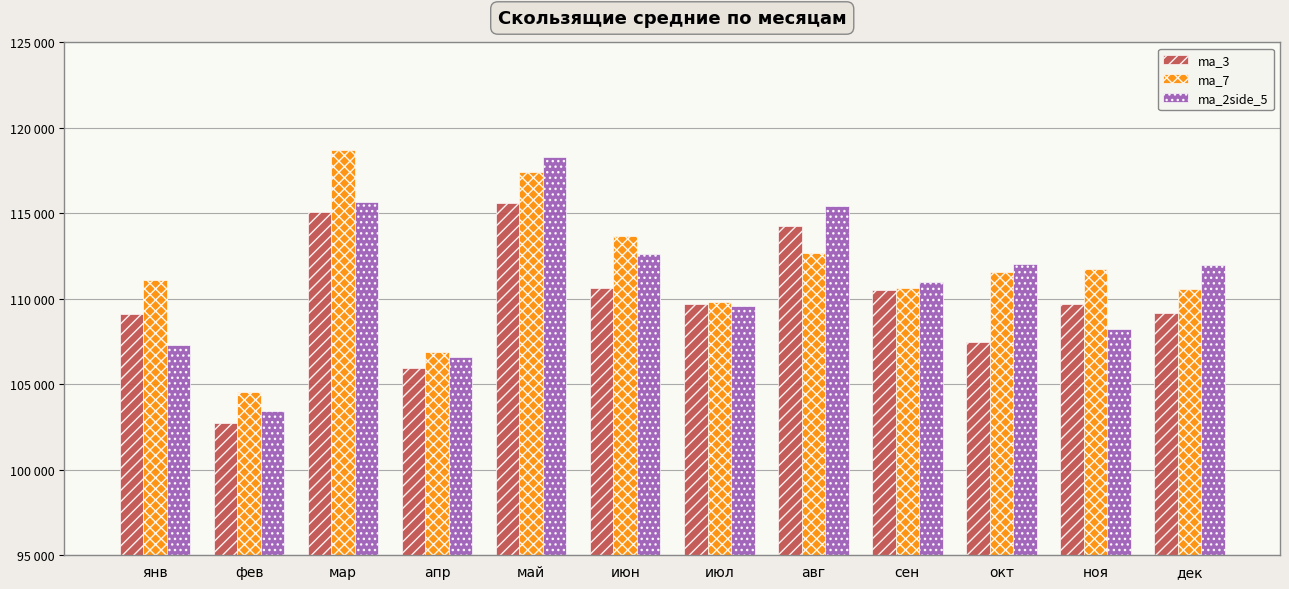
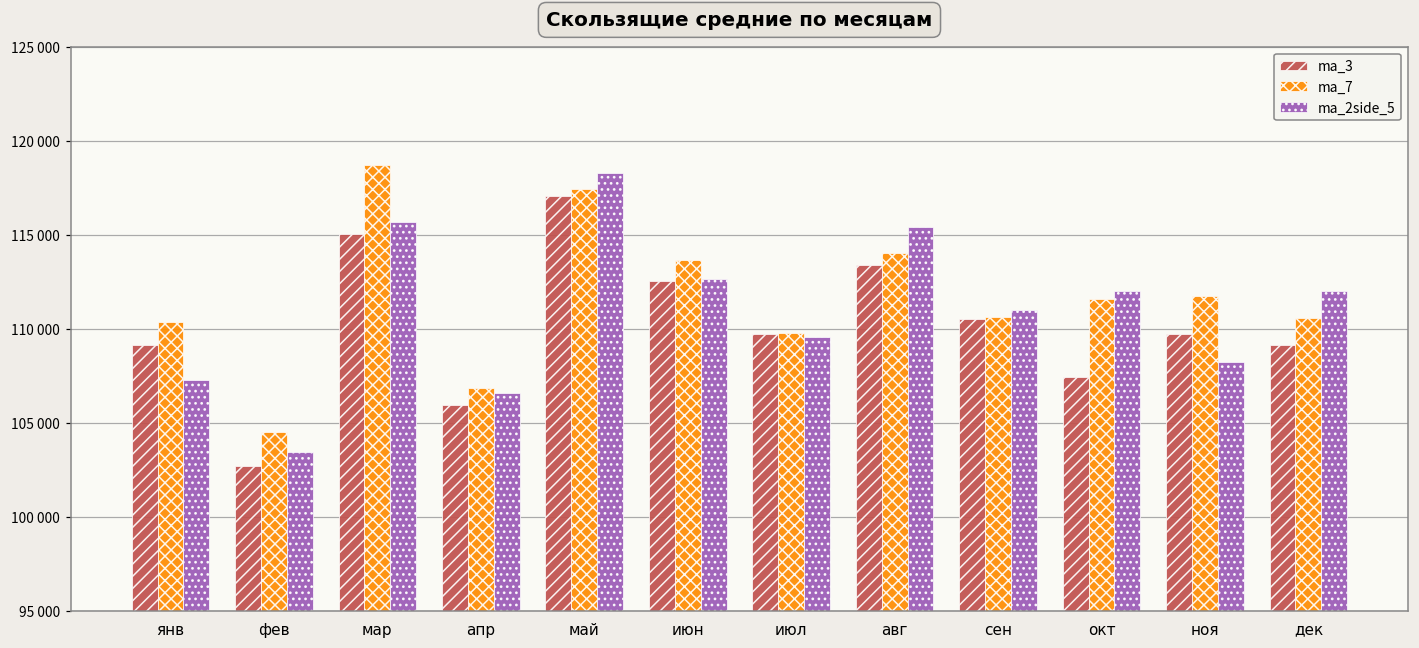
ma_7, янв: 111100 -> 110400
ma_3, май: 115600 -> 117100
ma_3, июн: 110700 -> 112600
ma_3, авг: 114200 -> 113400
ma_7, авг: 112700 -> 114000
